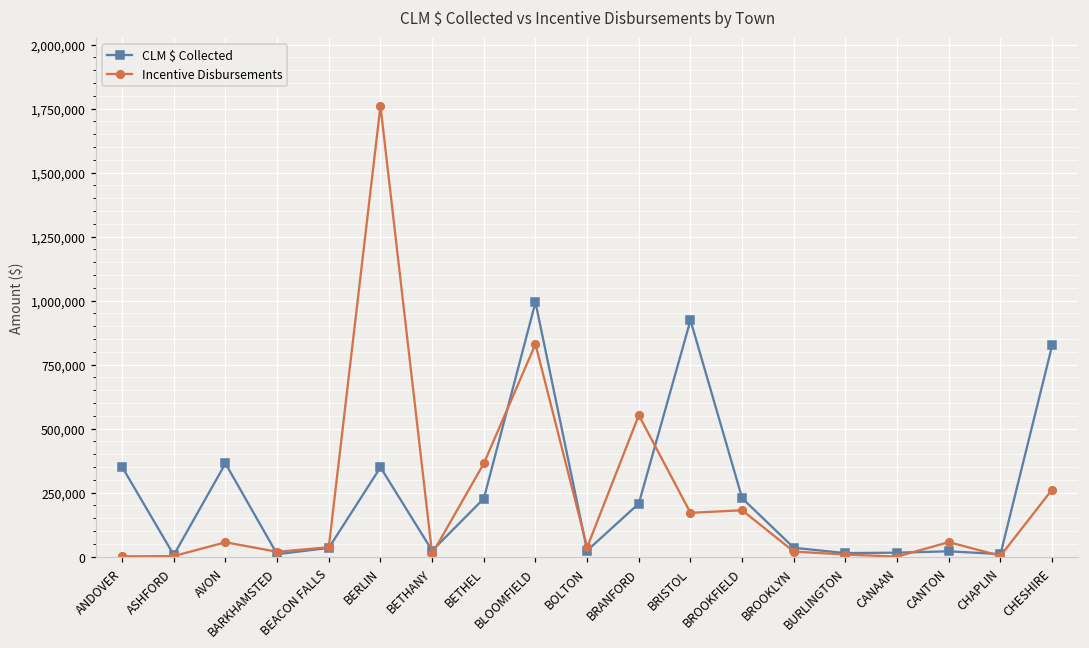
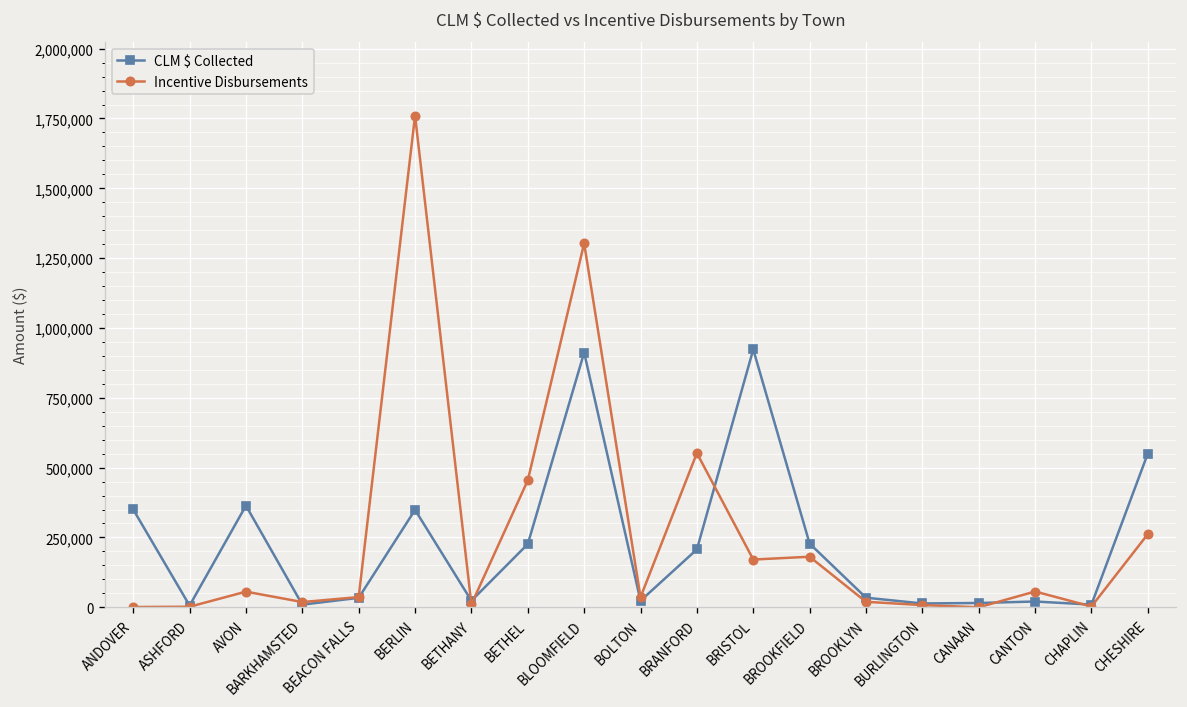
Incentive Disbursements, BETHEL: 360,000 -> 450,000
CLM $ Collected, BLOOMFIELD: 990,000 -> 910,000
Incentive Disbursements, BLOOMFIELD: 830,000 -> 1,300,000
CLM $ Collected, CHESHIRE: 830,000 -> 550,000
